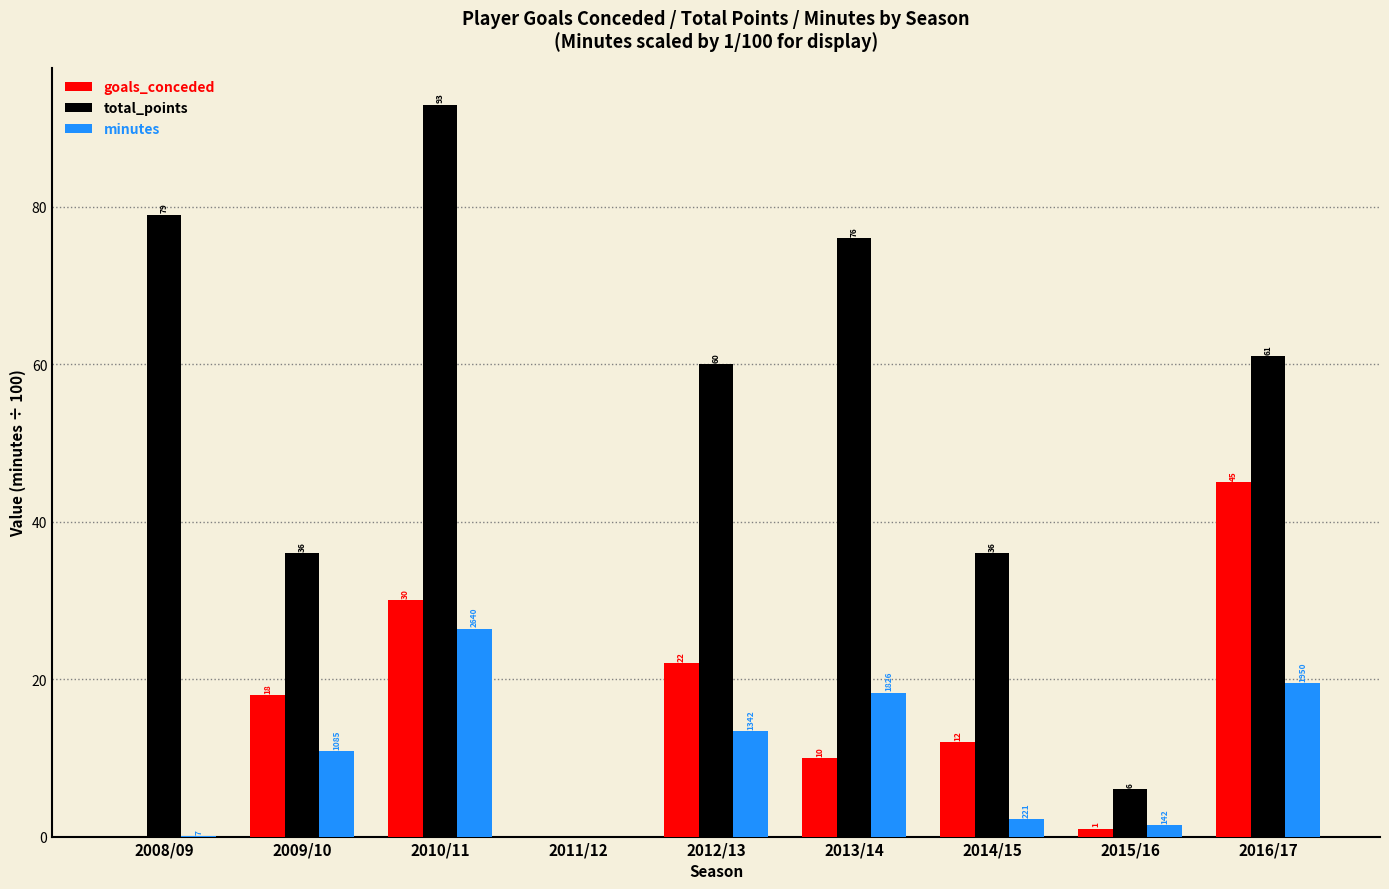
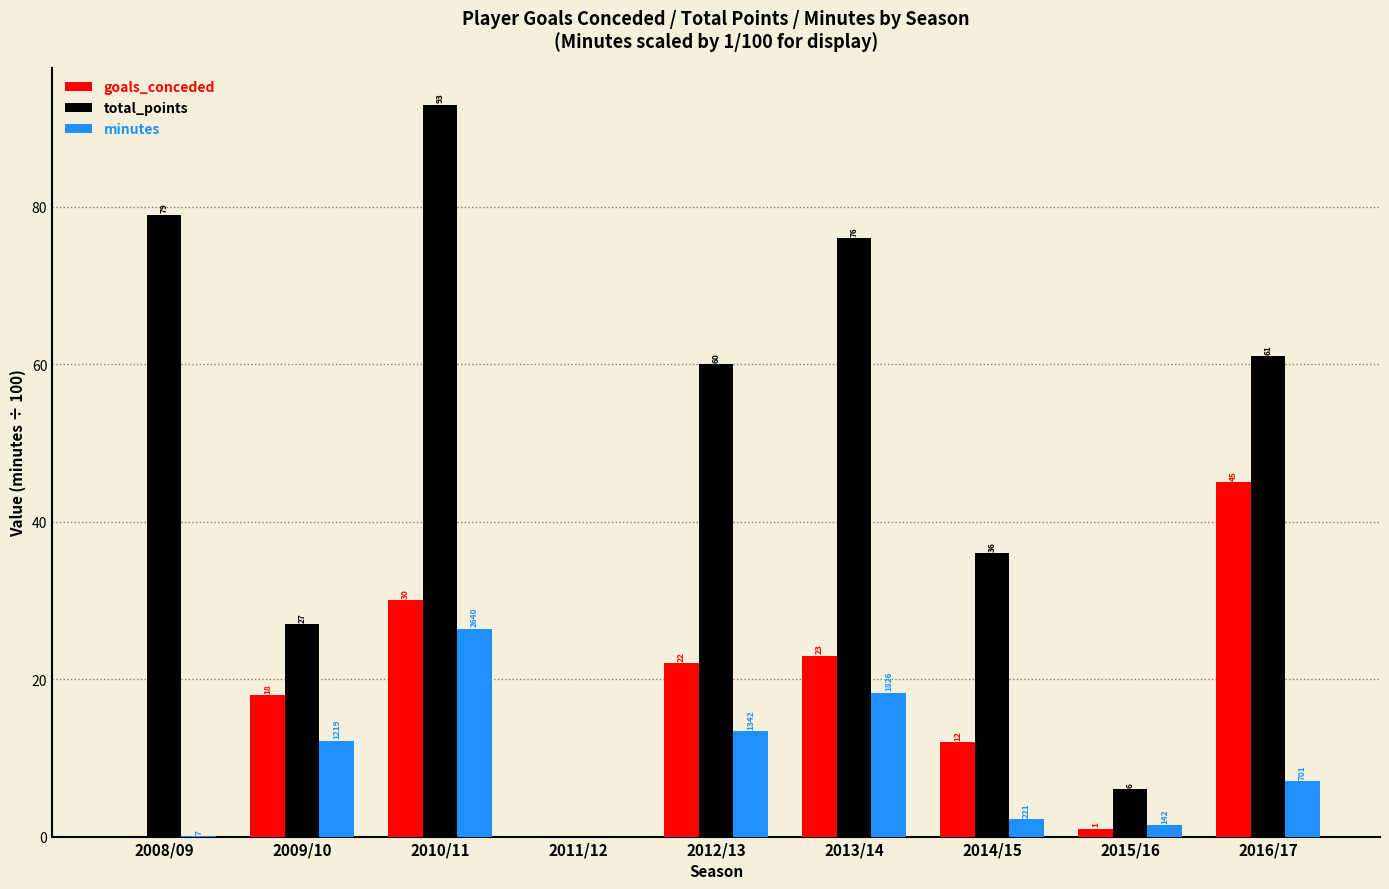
total_points, 2009/10: 36 -> 27
minutes, 2009/10: 1085 -> 1219
goals_conceded, 2013/14: 10 -> 23
minutes, 2016/17: 1950 -> 701
